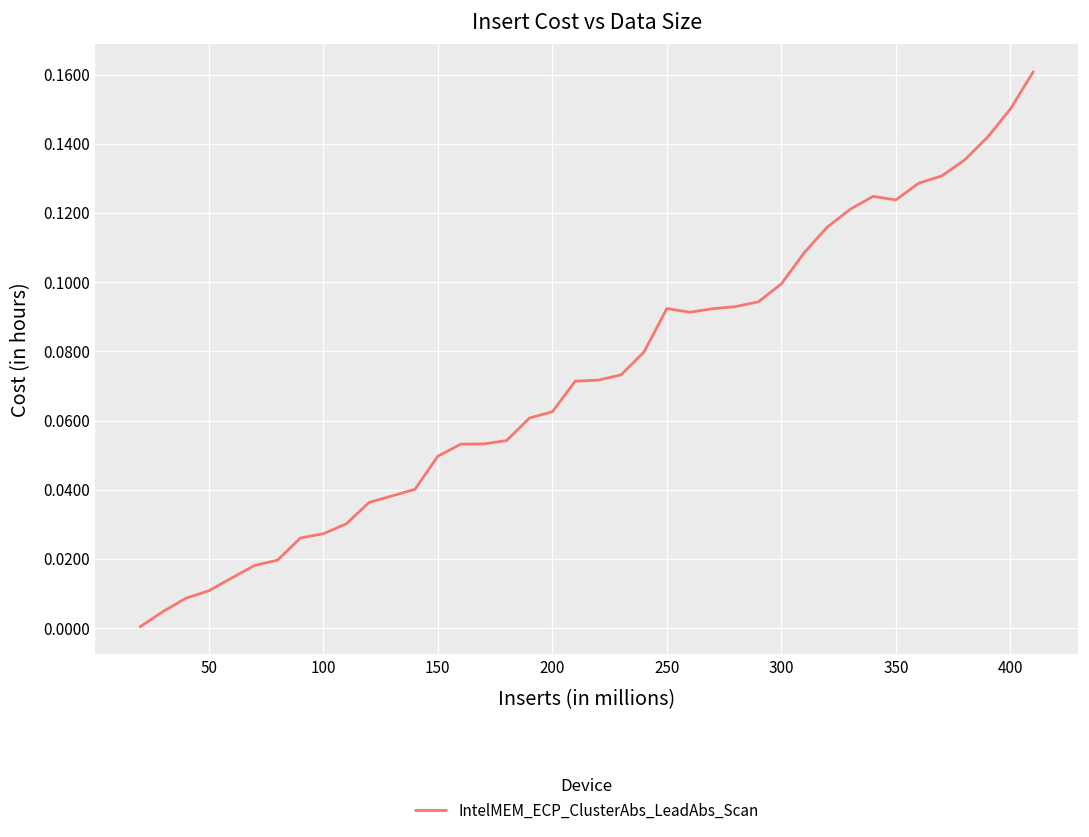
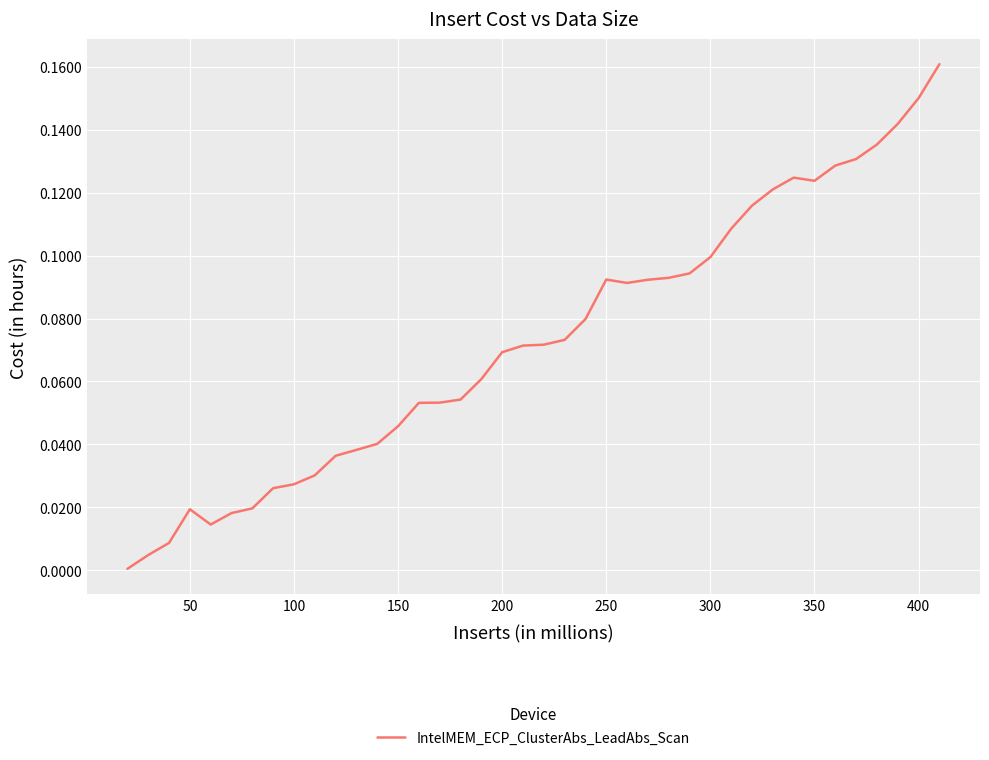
50: 0.011 -> 0.019
150: 0.050 -> 0.046
200: 0.063 -> 0.069
